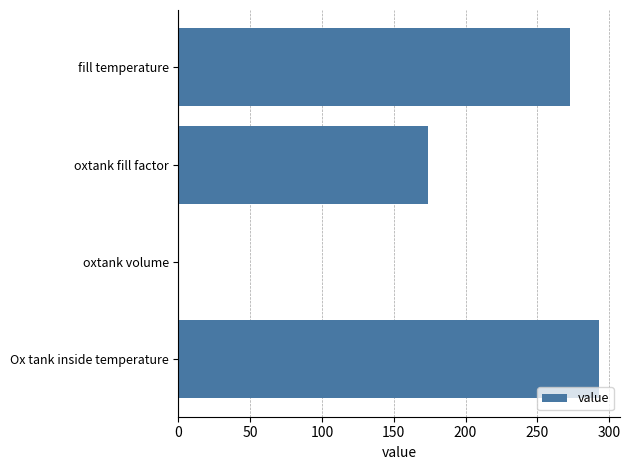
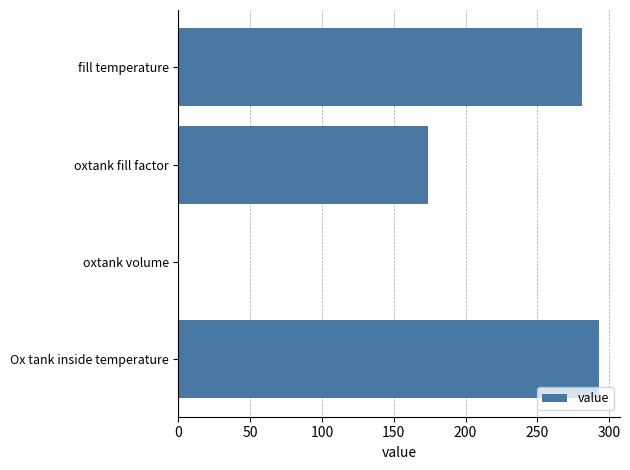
fill temperature: 273 -> 281
